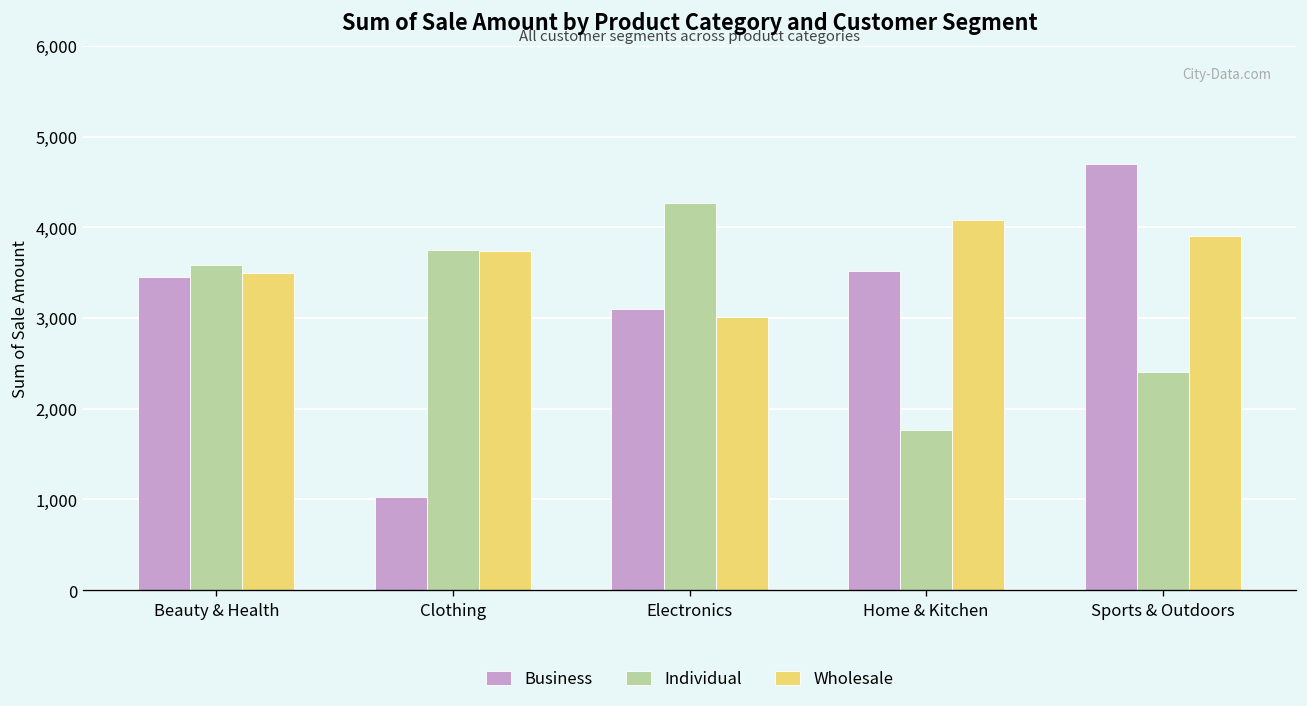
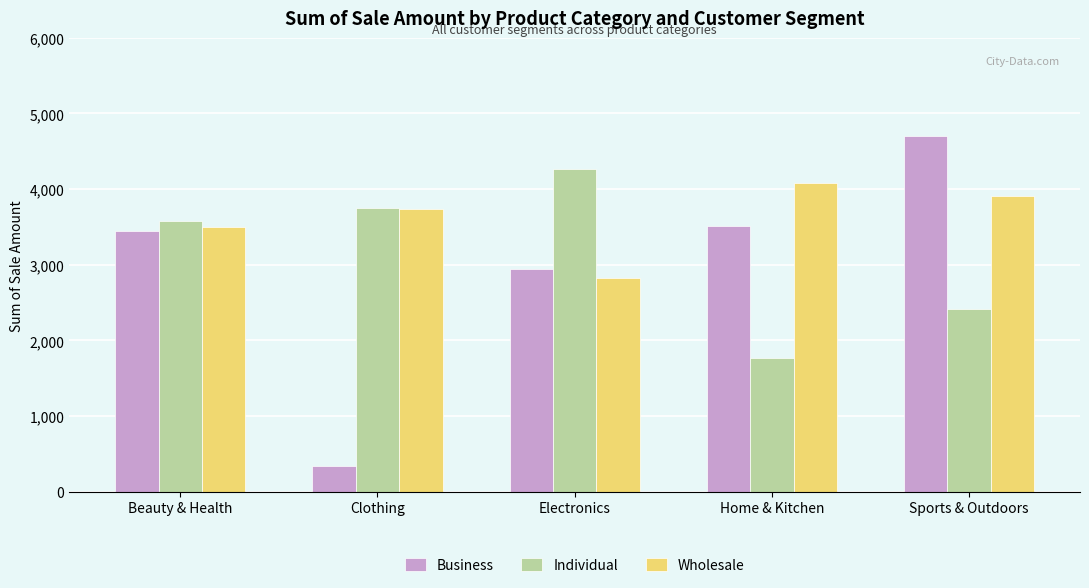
Business, Clothing: 1,000 -> 300
Business, Electronics: 3,100 -> 2,900
Wholesale, Electronics: 3,000 -> 2,800
